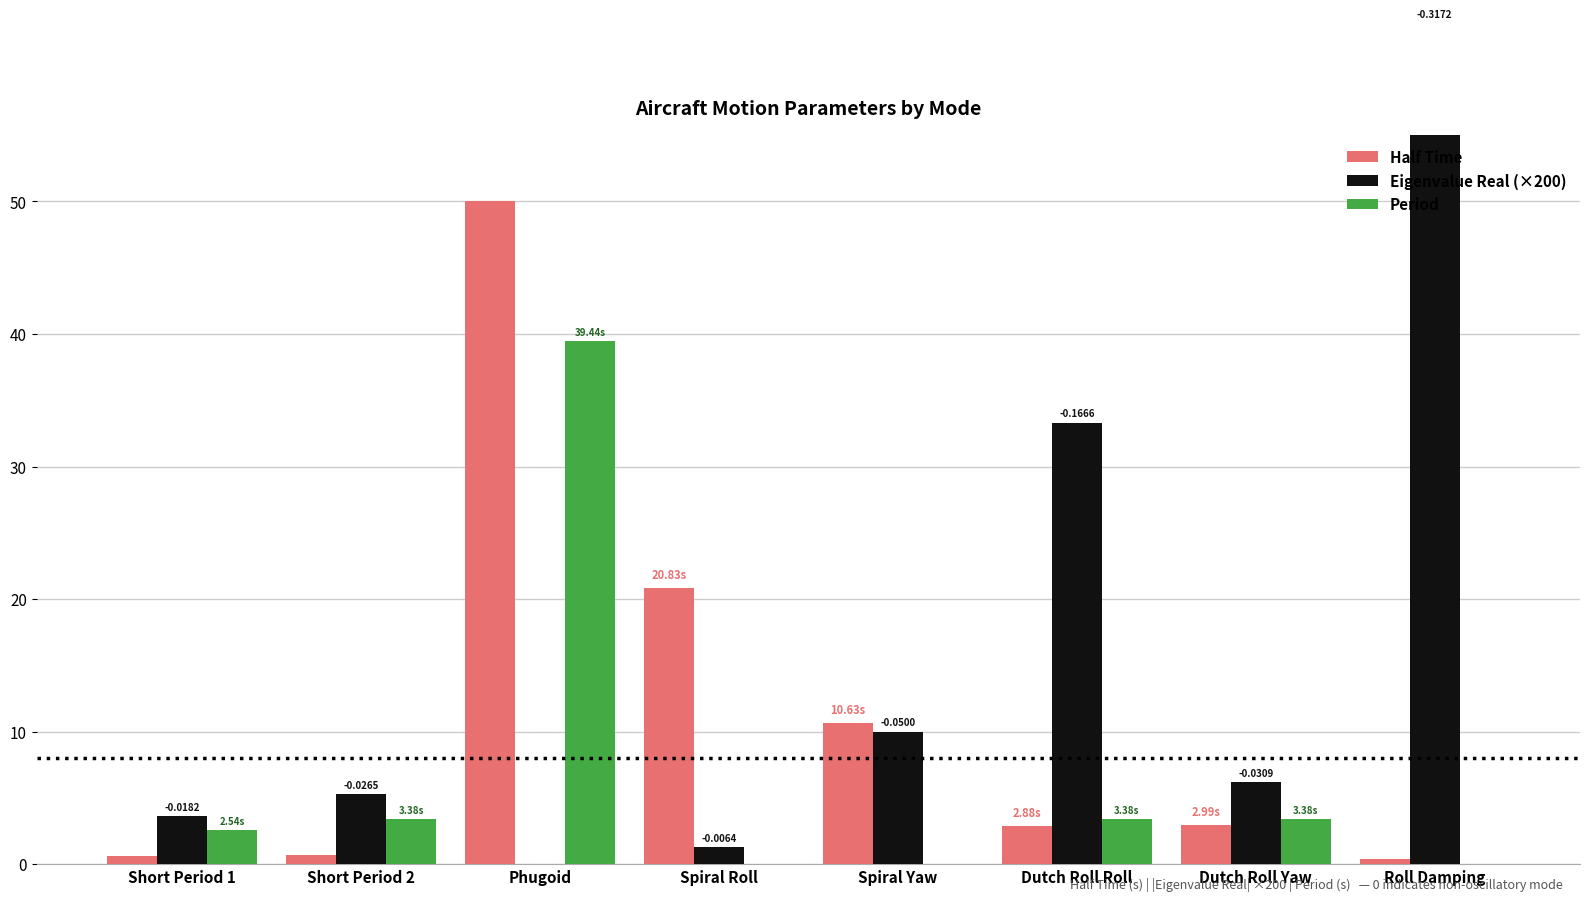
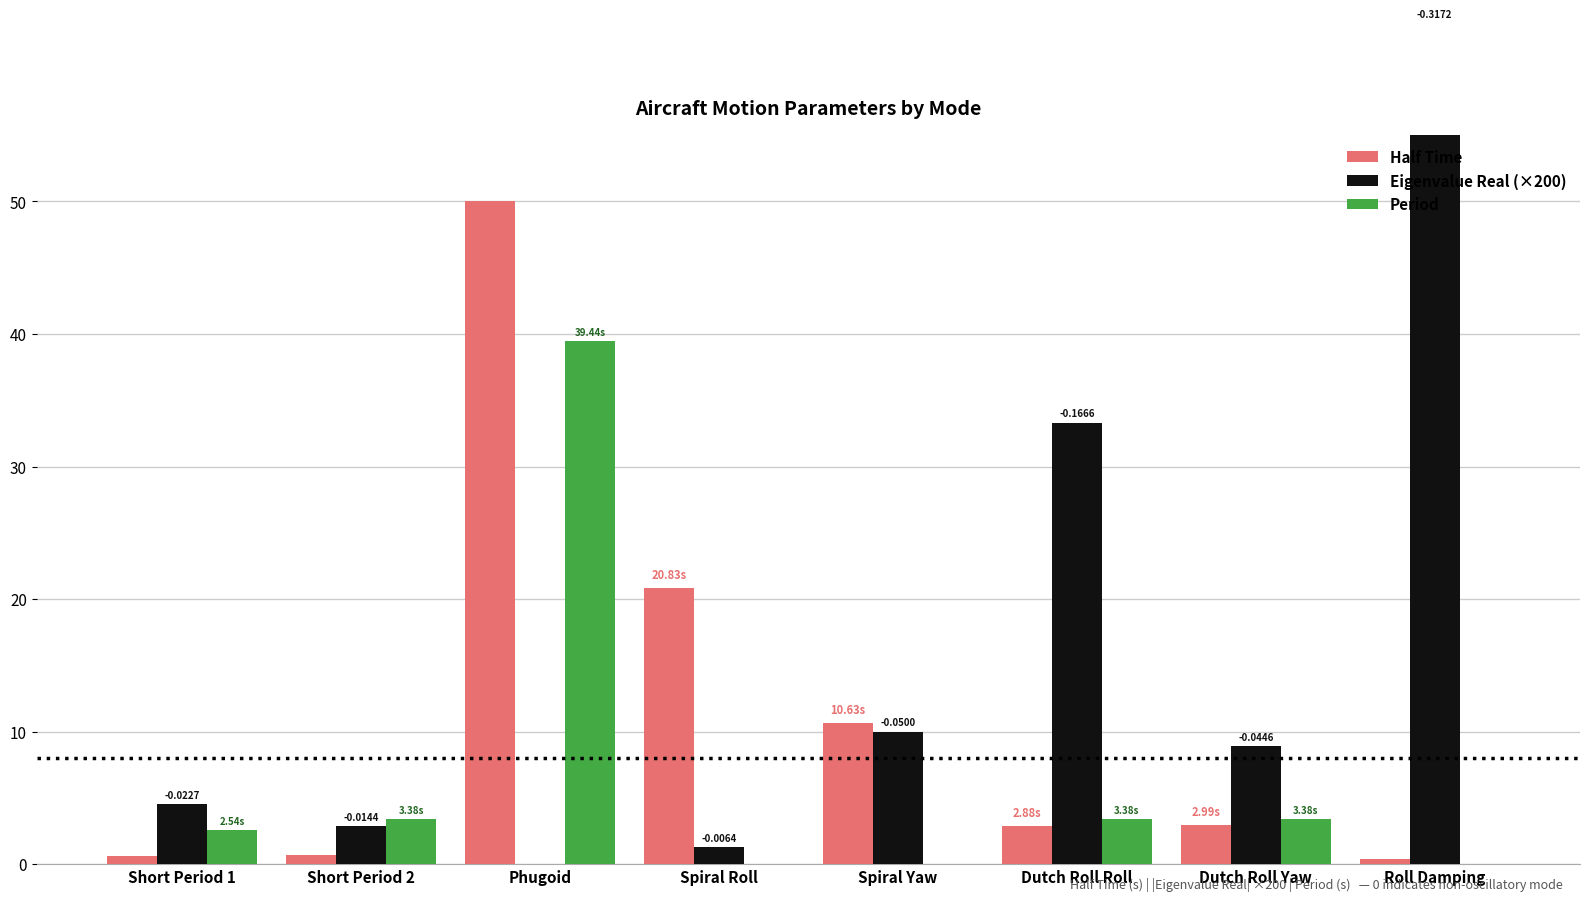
Eigenvalue Real (×200), Short Period 1: -0.0182 -> -0.0227
Eigenvalue Real (×200), Short Period 2: -0.0265 -> -0.0144
Eigenvalue Real (×200), Dutch Roll Yaw: -0.0309 -> -0.0446
